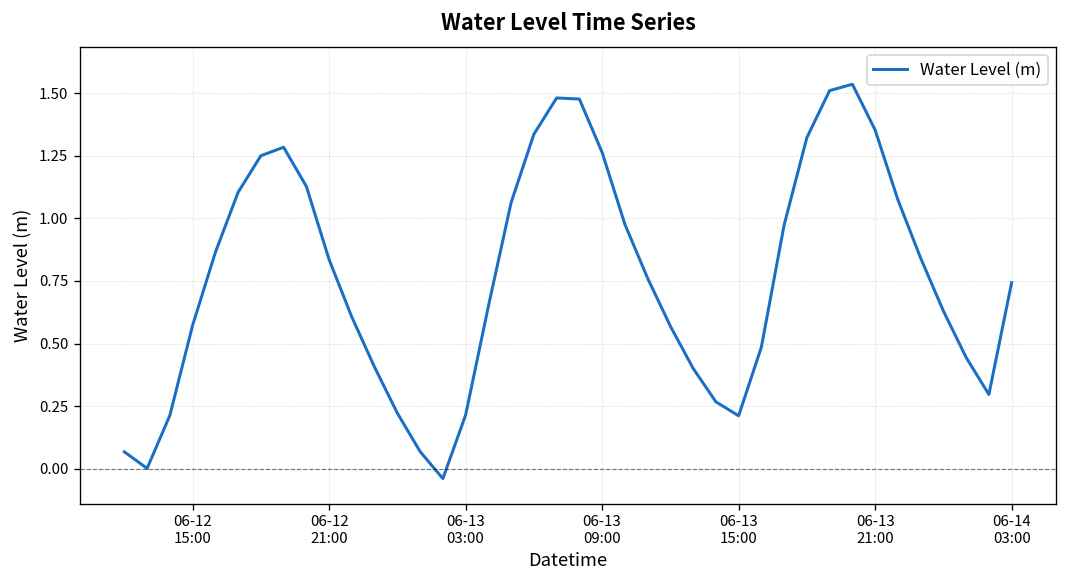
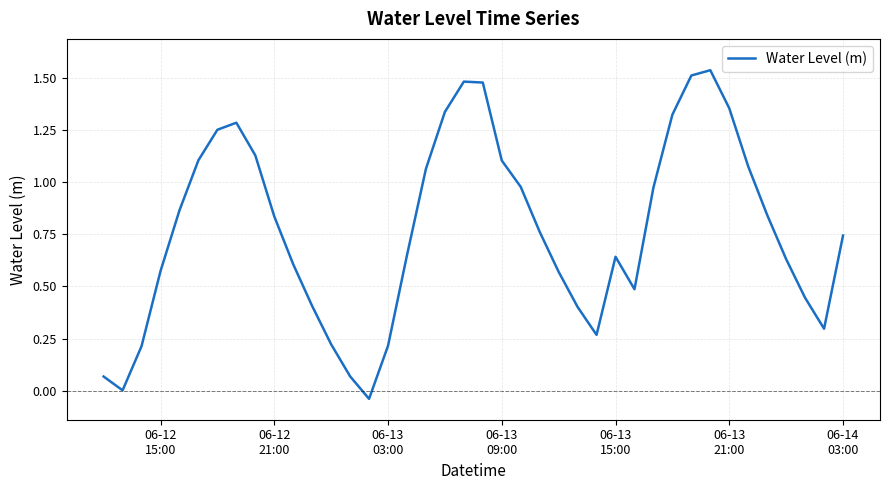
06-13 09:00: 1.26 -> 1.10
06-13 15:00: 0.21 -> 0.64
